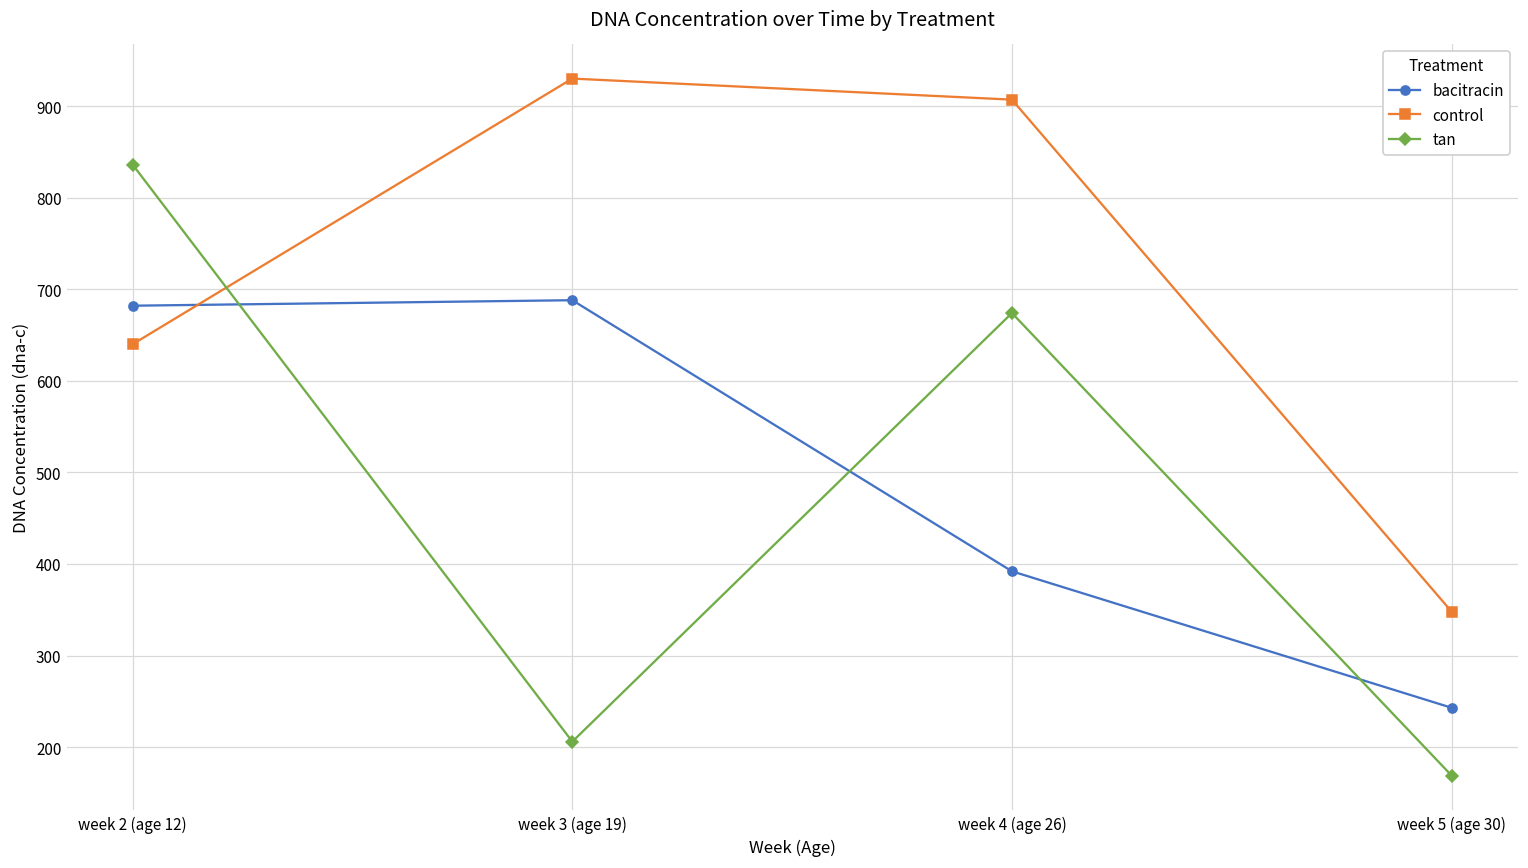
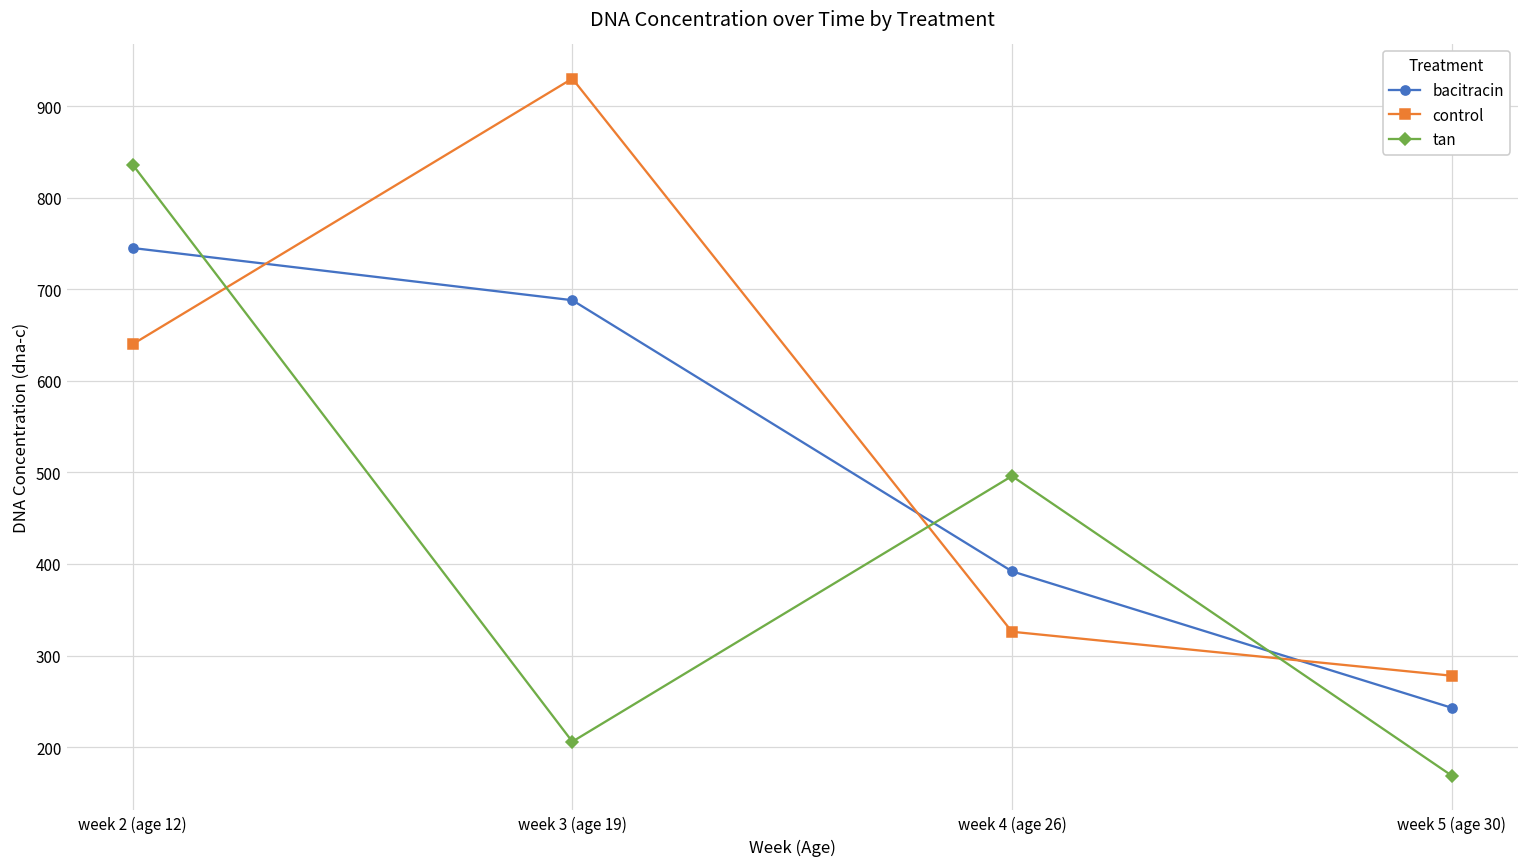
bacitracin, week 2 (age 12): 680 -> 750
control, week 4 (age 26): 910 -> 330
tan, week 4 (age 26): 670 -> 500
control, week 5 (age 30): 350 -> 280
